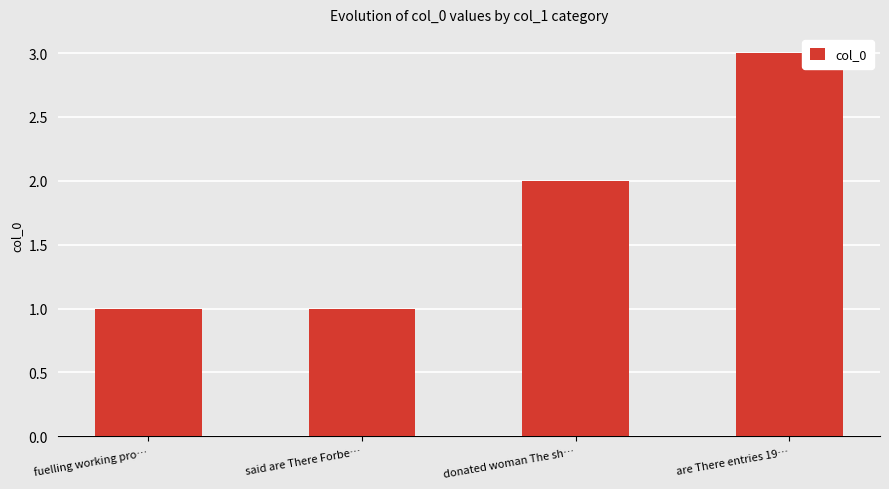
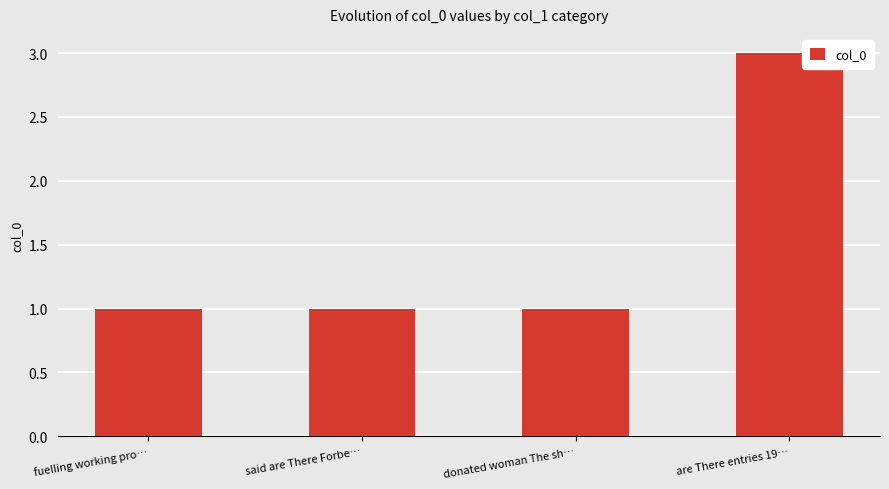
donated woman The sh…: 2 -> 1
